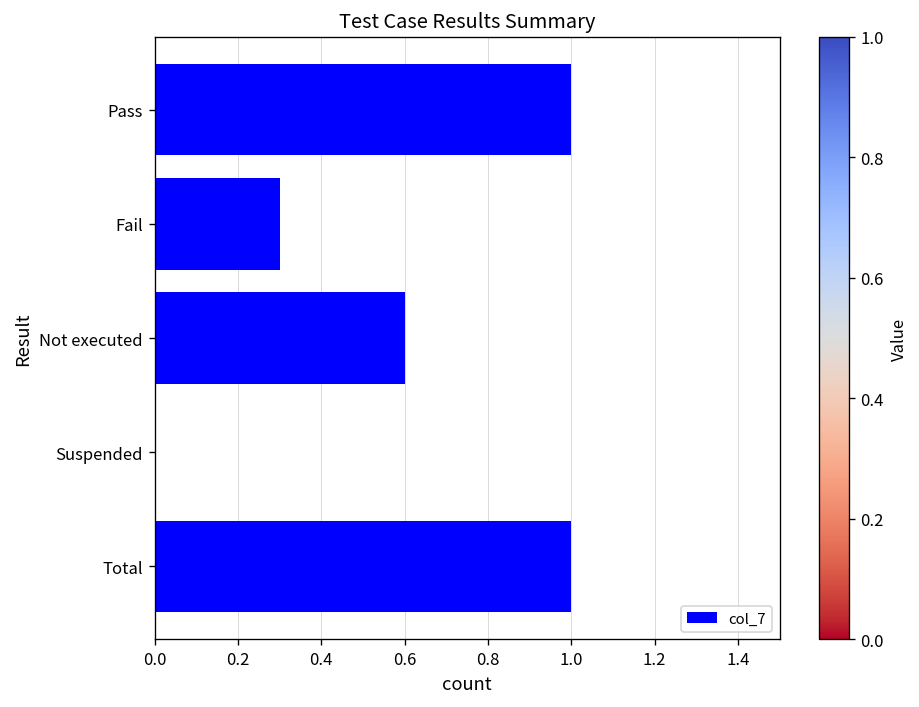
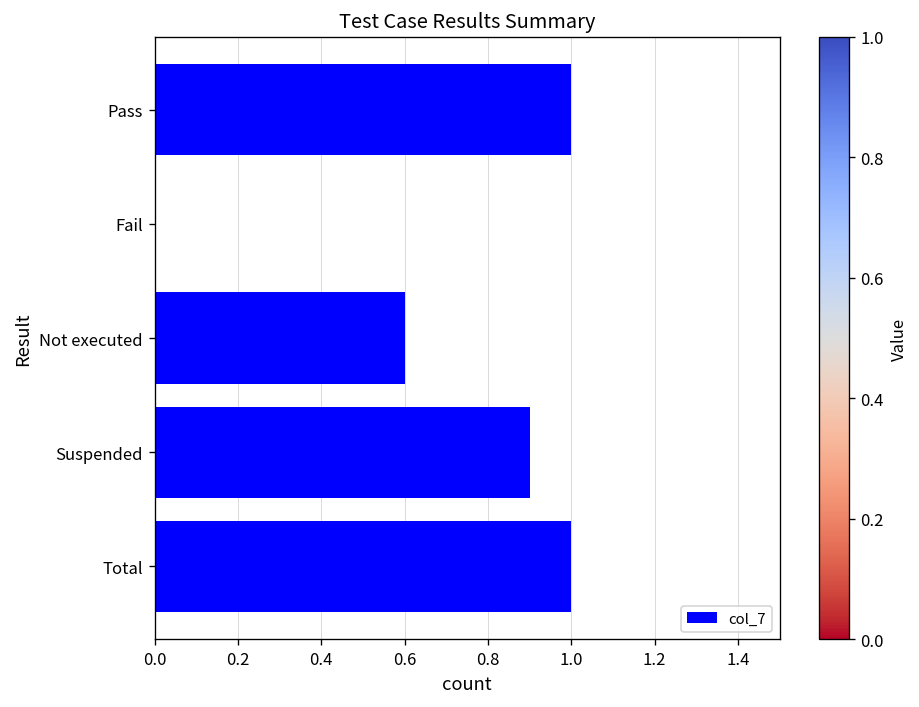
Fail: 0.3 -> 0.0
Suspended: 0.0 -> 0.9
